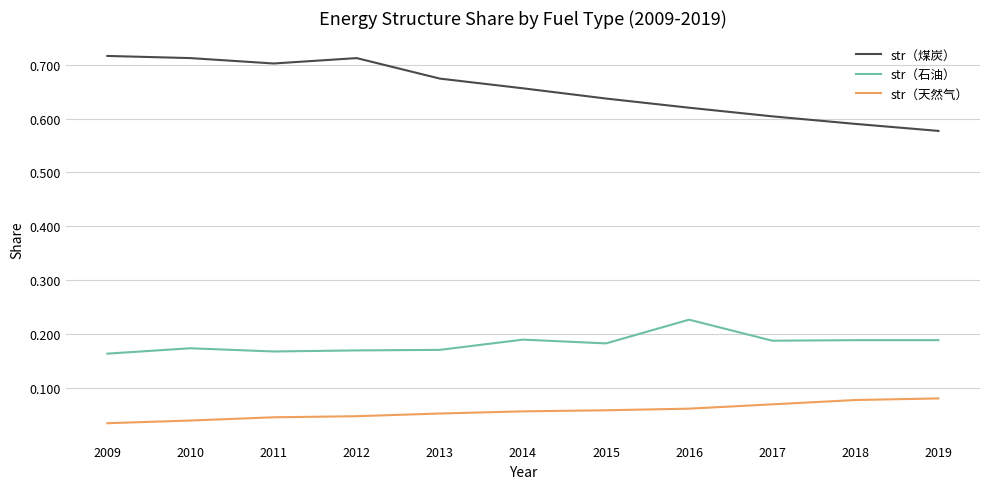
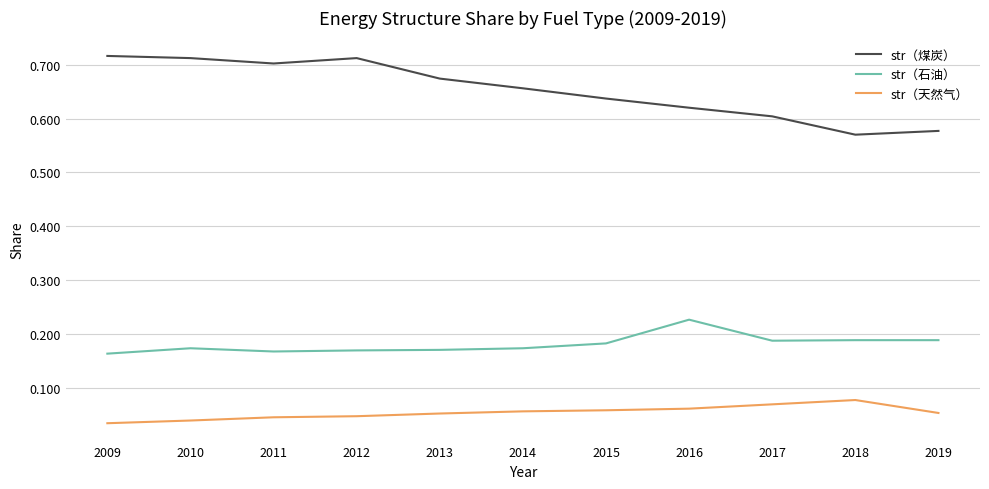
str（石油）, 2014: 0.19 -> 0.17
str（煤炭）, 2018: 0.59 -> 0.57
str（天然气）, 2019: 0.08 -> 0.05
